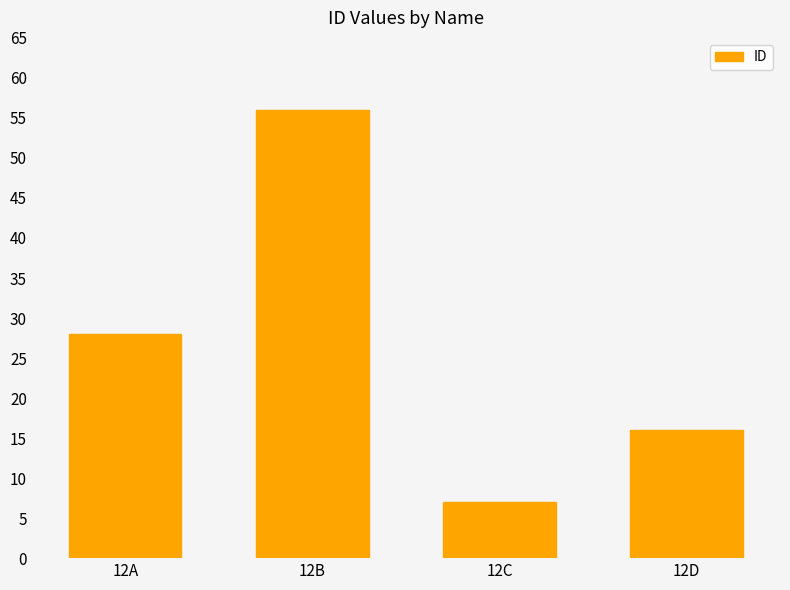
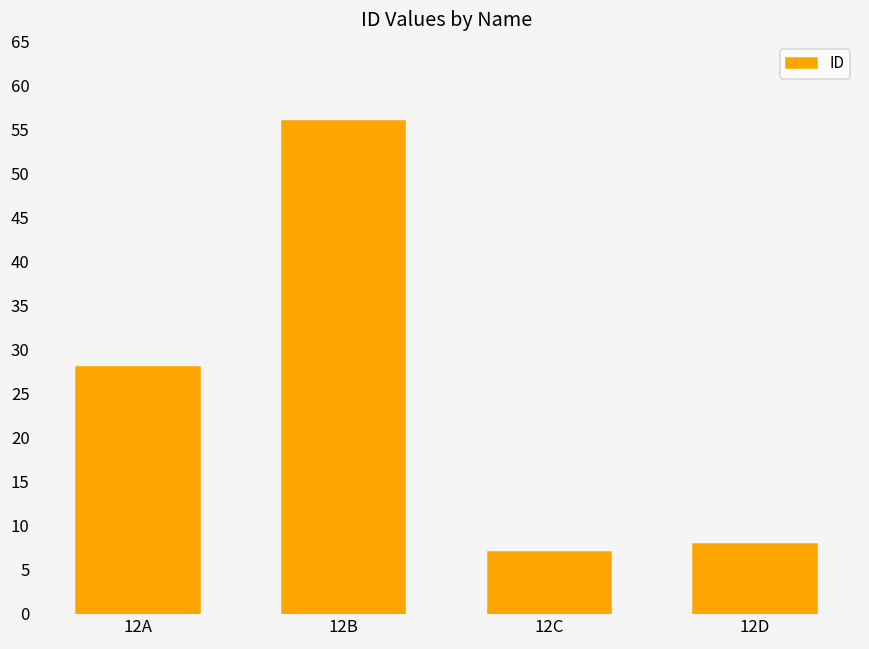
12D: 16 -> 8
